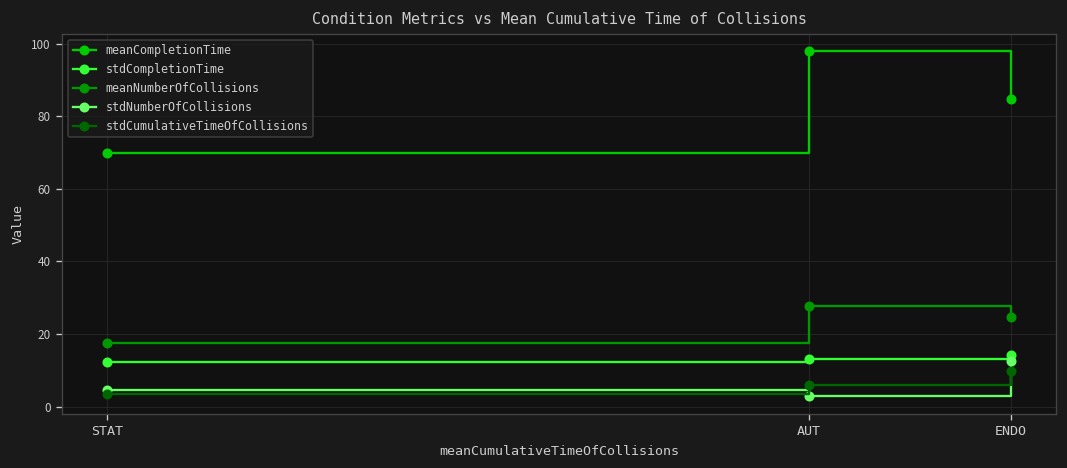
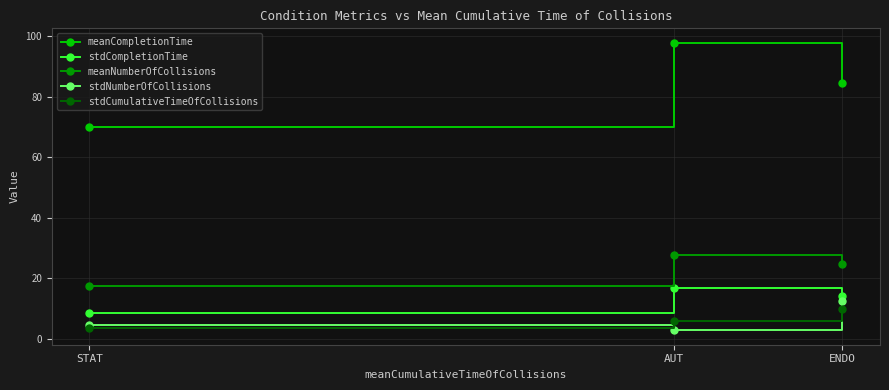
stdCompletionTime, STAT: 12 -> 8
stdCompletionTime, AUT: 13 -> 17
